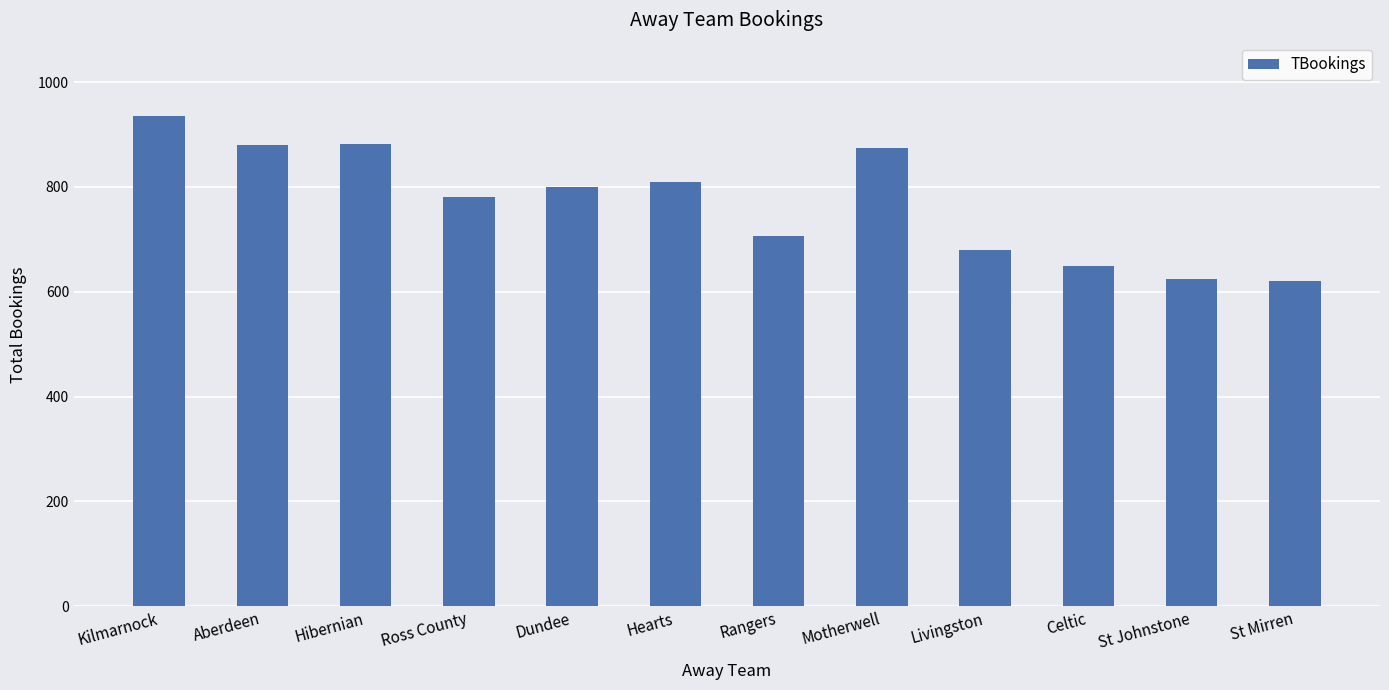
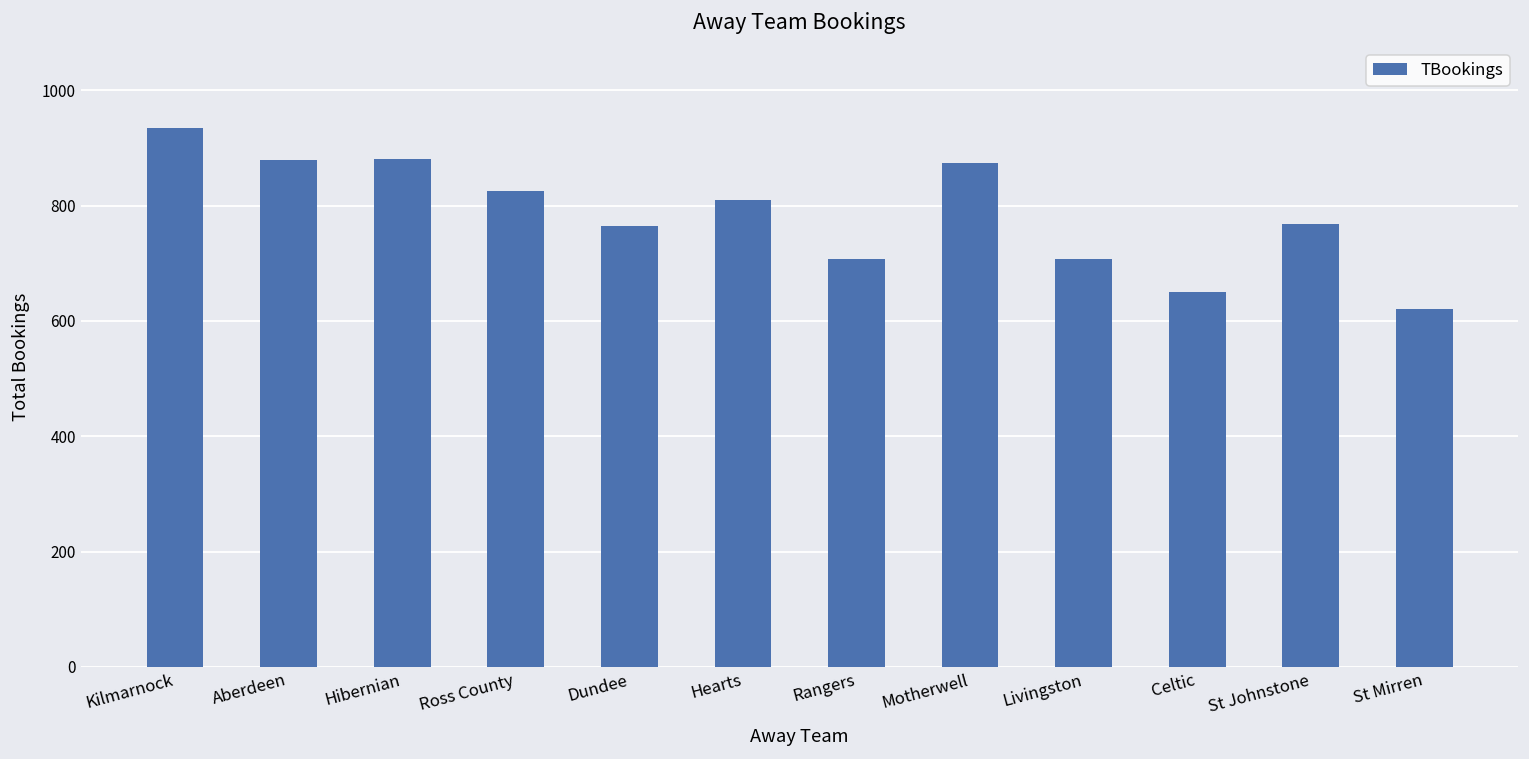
Ross County: 780 -> 830
Dundee: 800 -> 770
Livingston: 680 -> 710
St Johnstone: 630 -> 770
